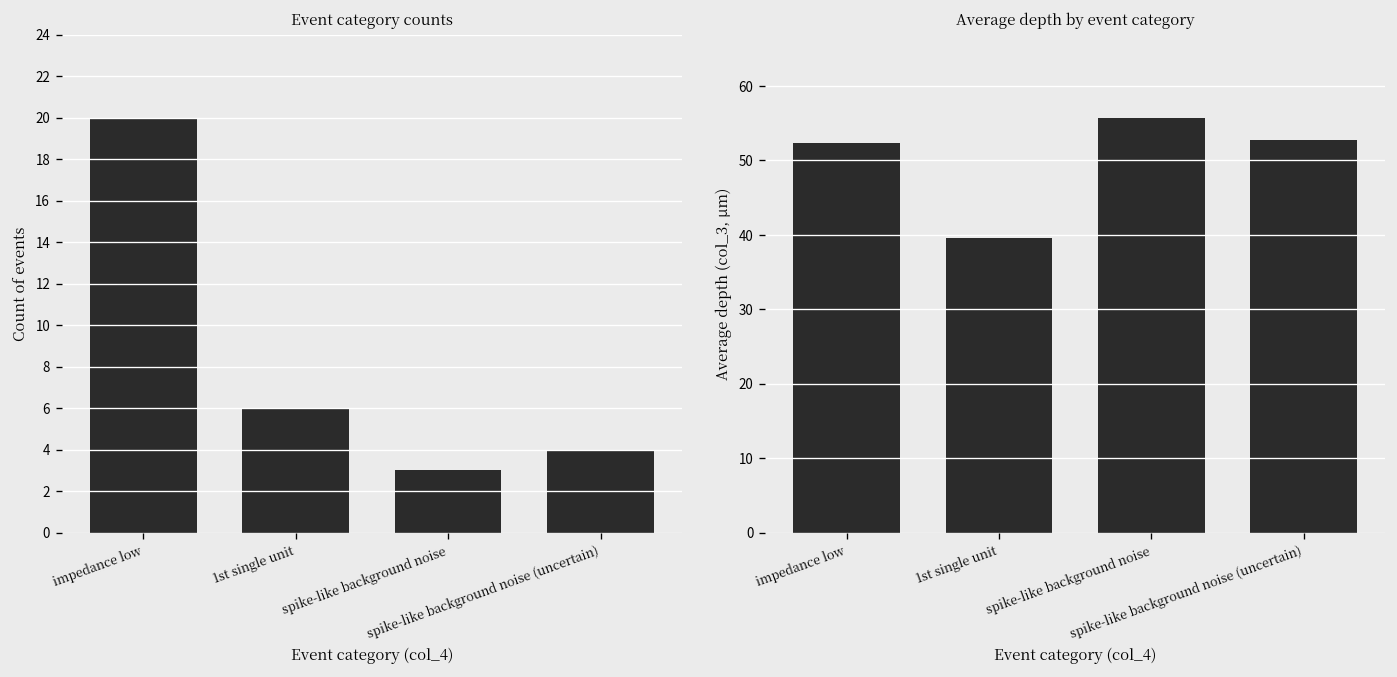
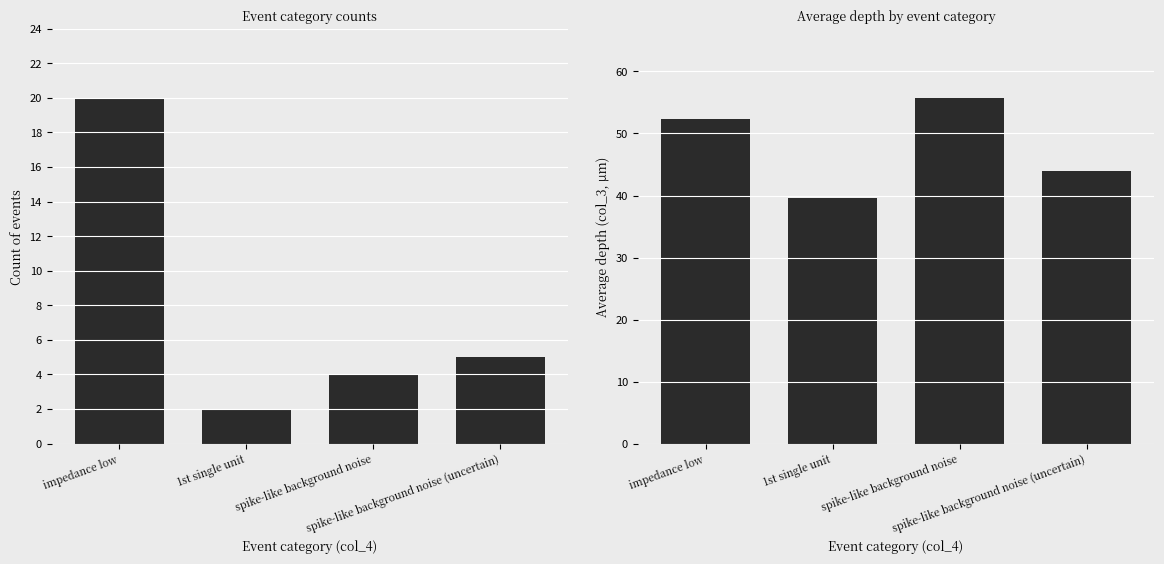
Event category counts, 1st single unit: 6 -> 2
Event category counts, spike-like background noise: 3 -> 4
Event category counts, spike-like background noise (uncertain): 4 -> 5
Average depth by event category, spike-like background noise (uncertain): 53 -> 44
